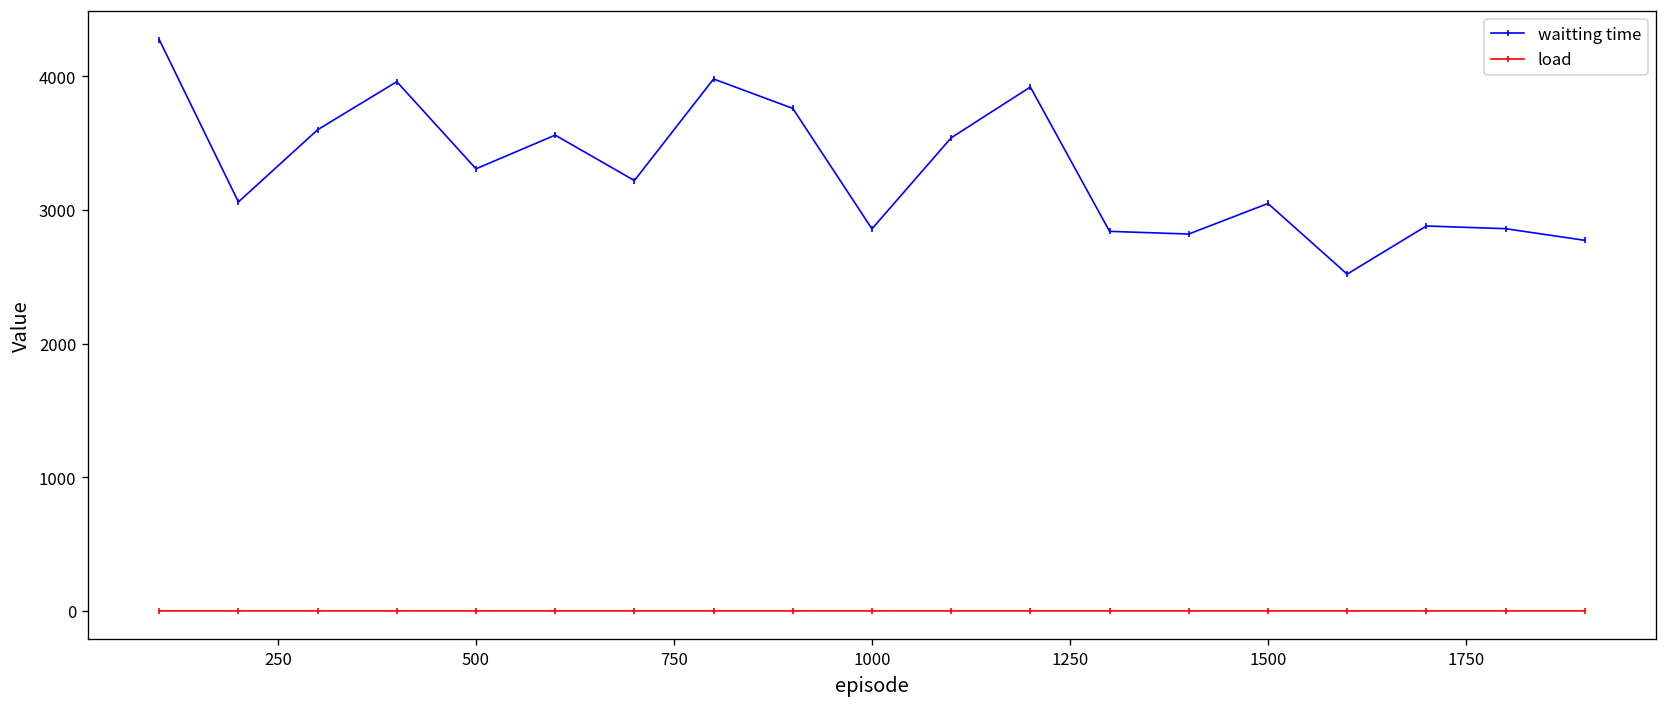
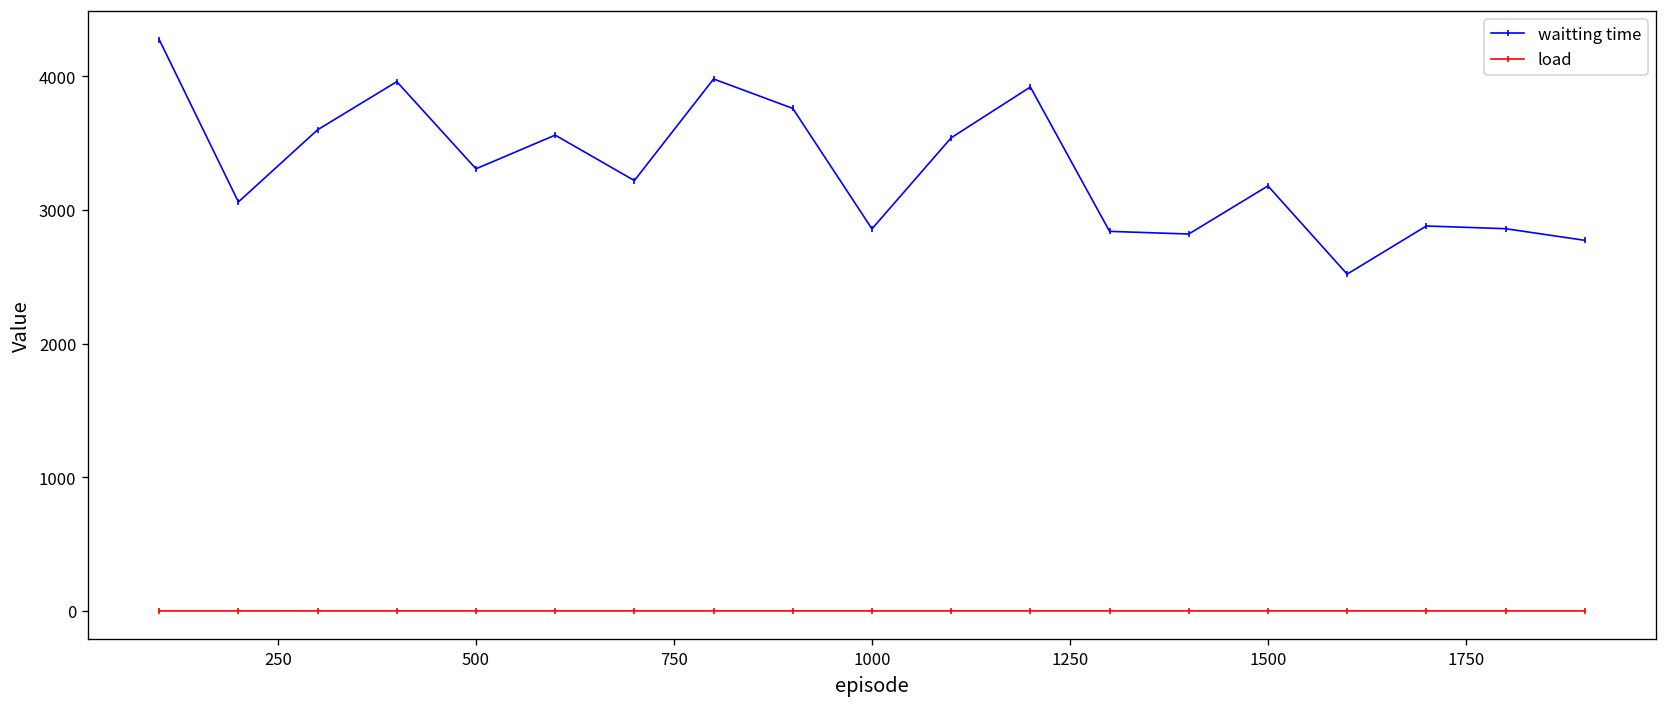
waitting time, 1500: 3050 -> 3180
